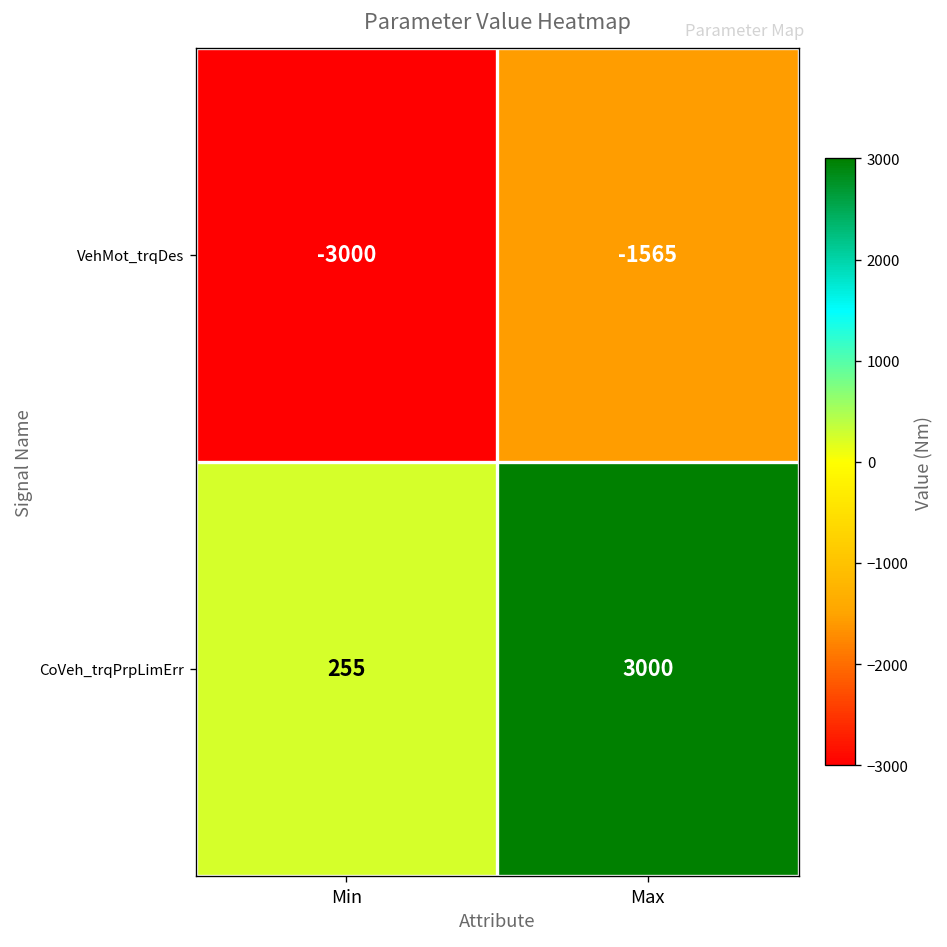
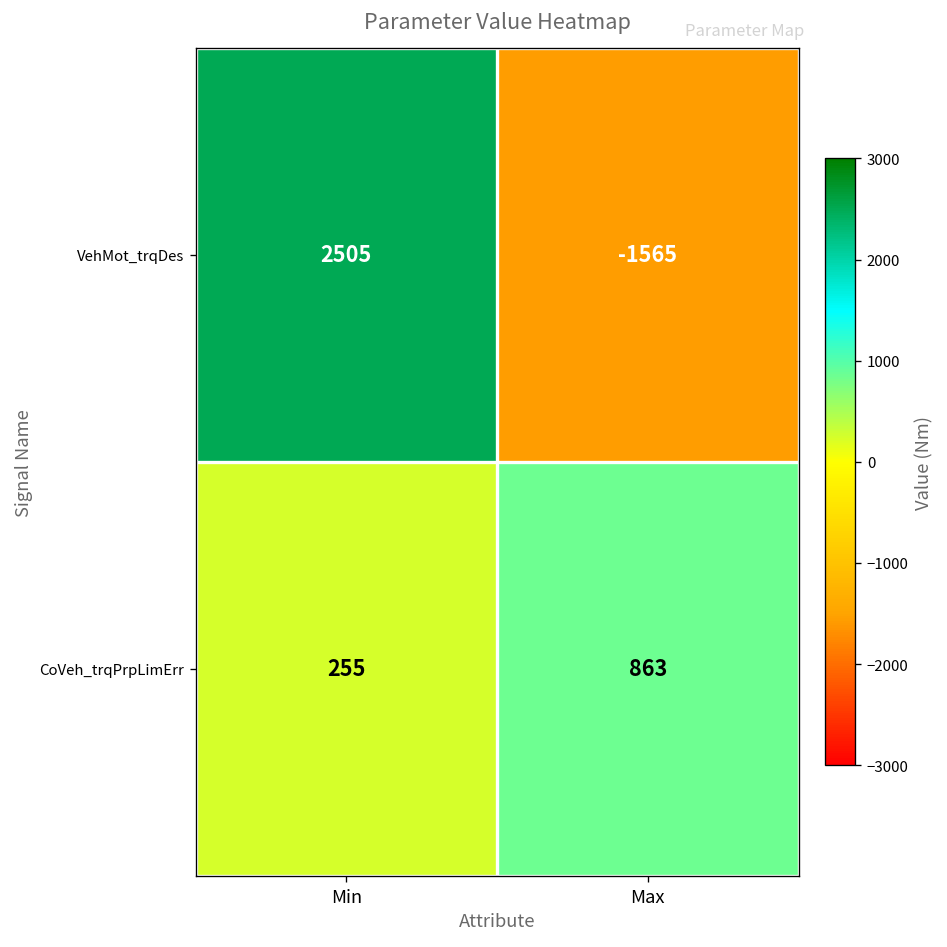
VehMot_trqDes, Min: -3000 -> 2505
CoVeh_trqPrpLimErr, Max: 3000 -> 863
